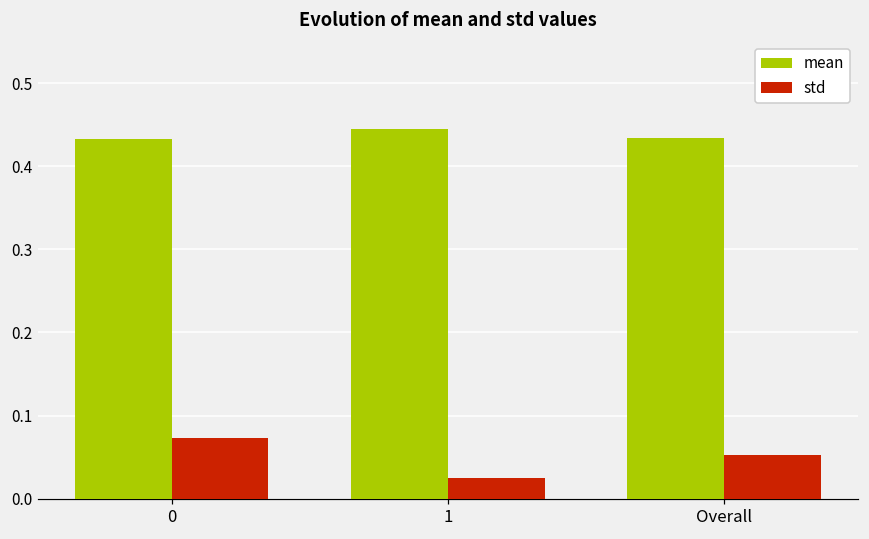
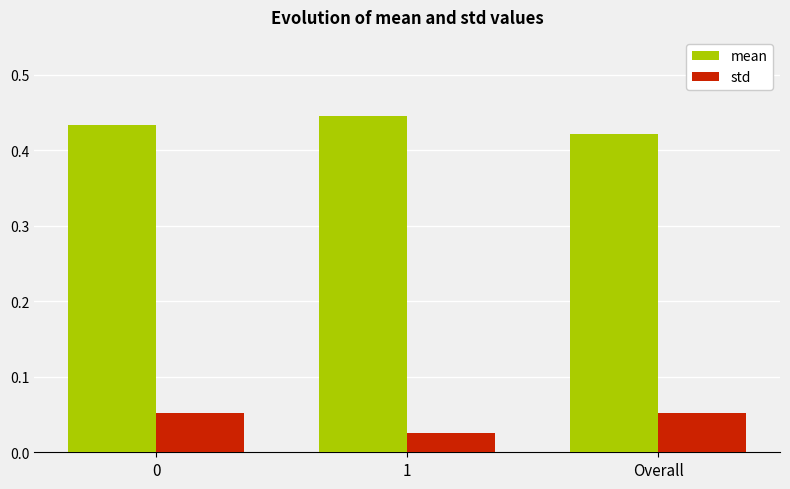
std, 0: 0.07 -> 0.05
mean, Overall: 0.43 -> 0.42
